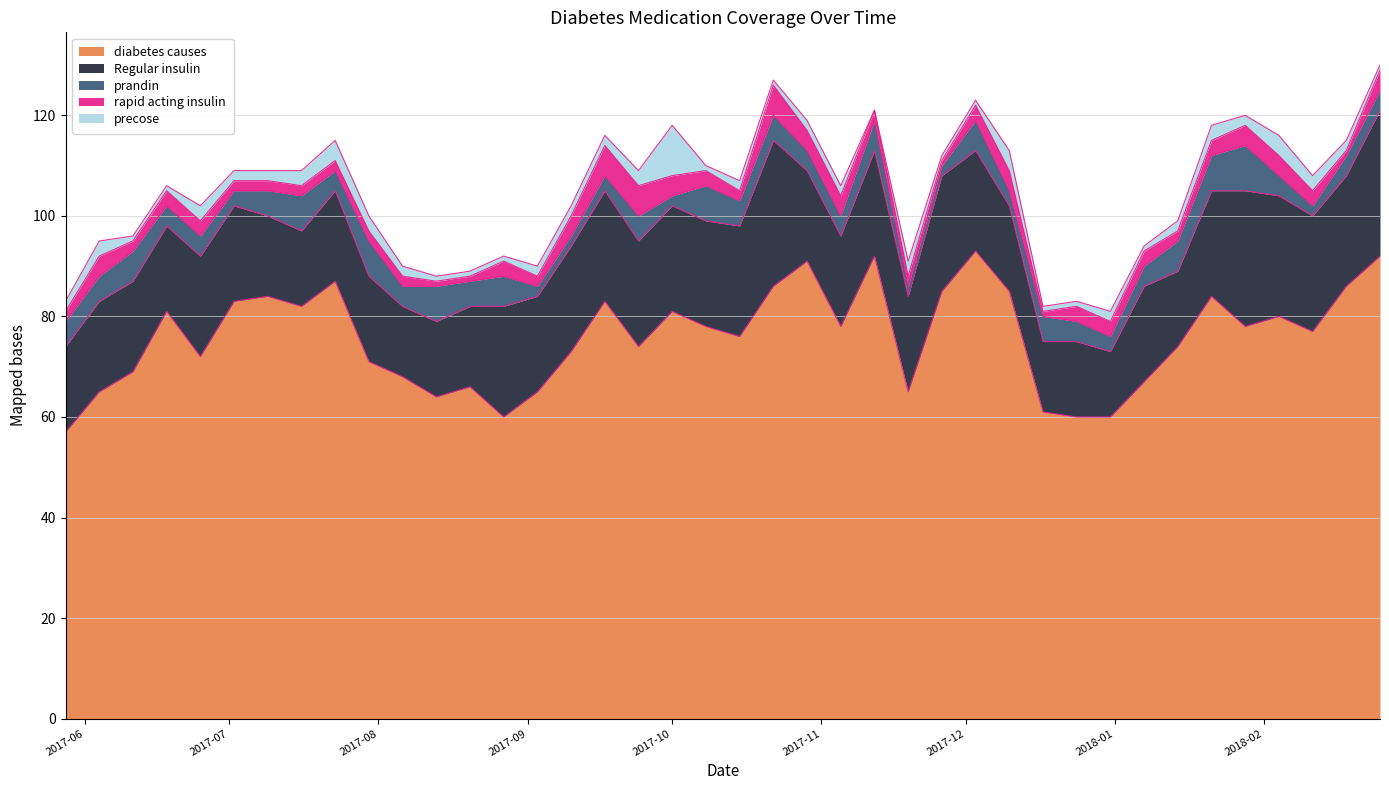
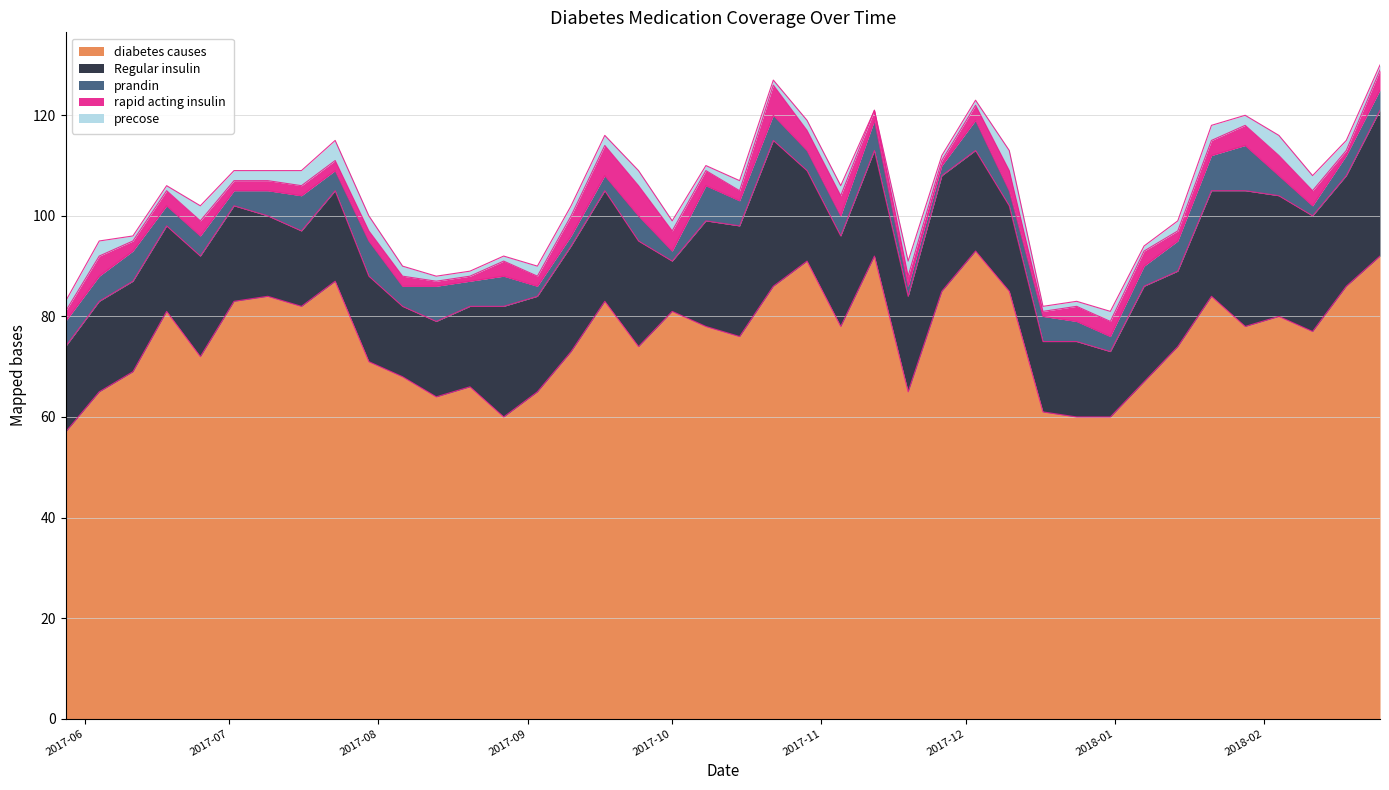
Regular insulin, 2017-10: 21 -> 10
precose, 2017-10: 10 -> 2
